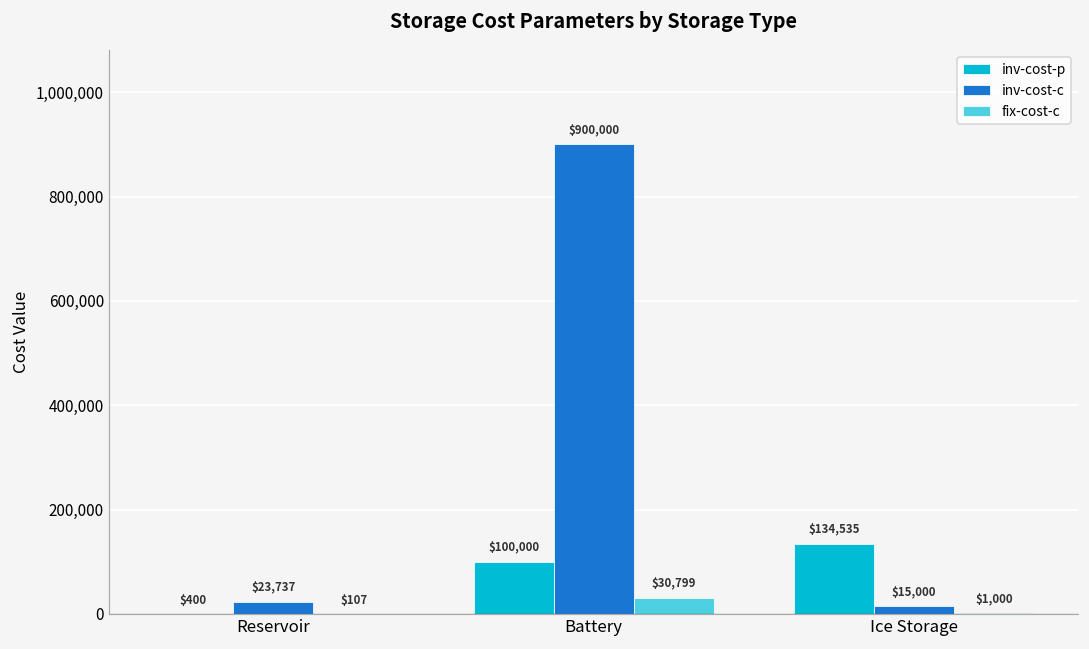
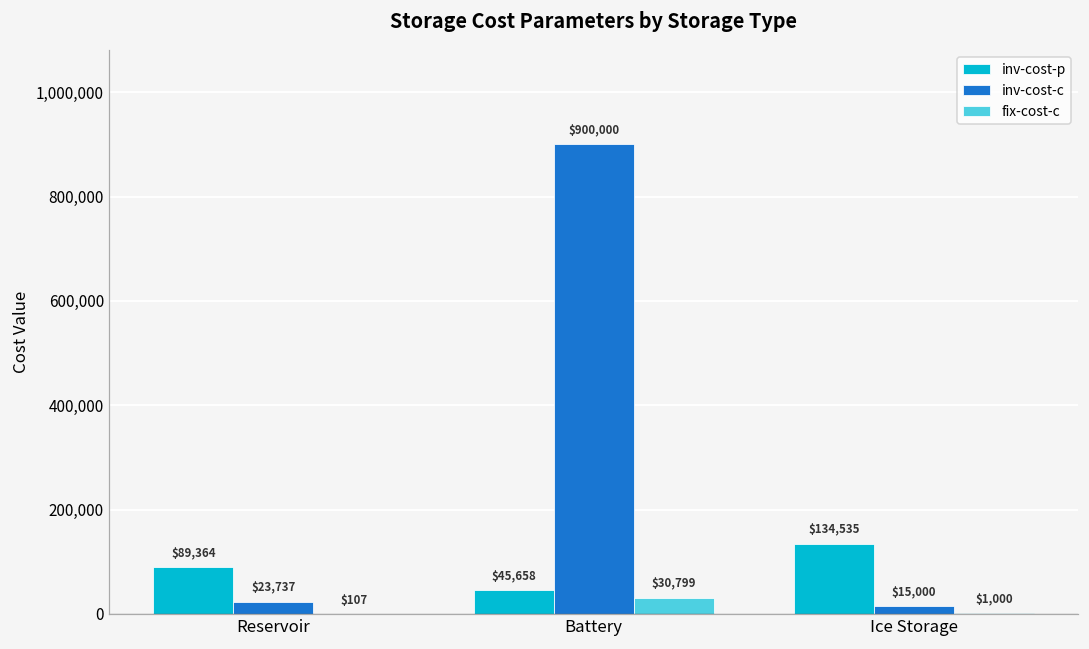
inv-cost-p, Reservoir: $400 -> $89,364
inv-cost-p, Battery: $100,000 -> $45,658
